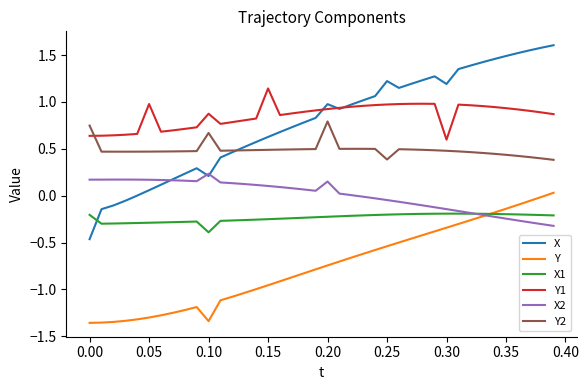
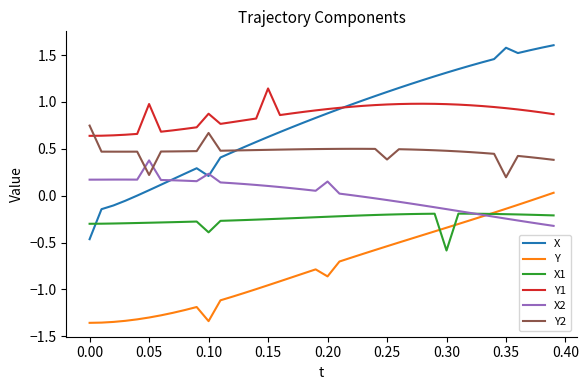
X1, 0.00: -0.2 -> -0.3
X2, 0.05: 0.2 -> 0.4
Y2, 0.05: 0.5 -> 0.2
X, 0.20: 1.0 -> 0.9
Y, 0.20: -0.7 -> -0.9
Y2, 0.20: 0.8 -> 0.5
X, 0.25: 1.2 -> 1.1
X, 0.30: 1.2 -> 1.3
X1, 0.30: -0.2 -> -0.6
Y1, 0.30: 0.6 -> 1.0
X, 0.35: 1.5 -> 1.6
Y2, 0.35: 0.4 -> 0.2
